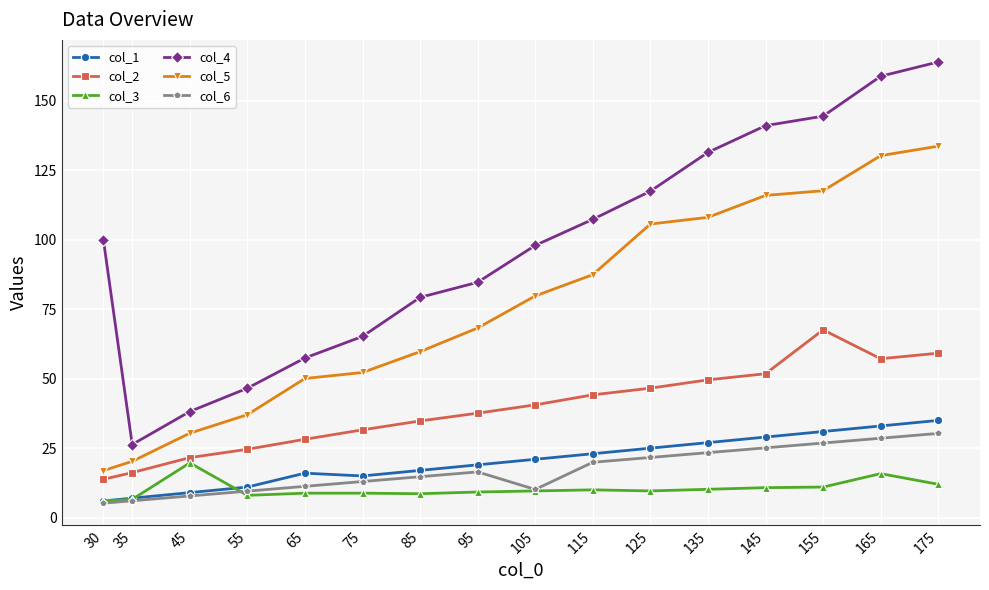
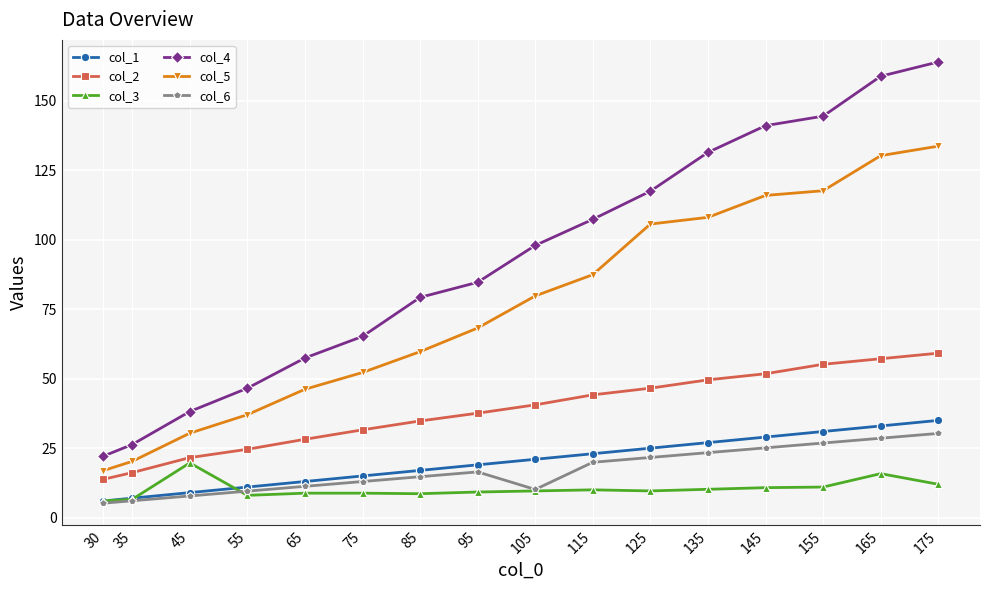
col_4, 30: 100 -> 22
col_1, 65: 16 -> 13
col_5, 65: 50 -> 46
col_2, 155: 68 -> 55
